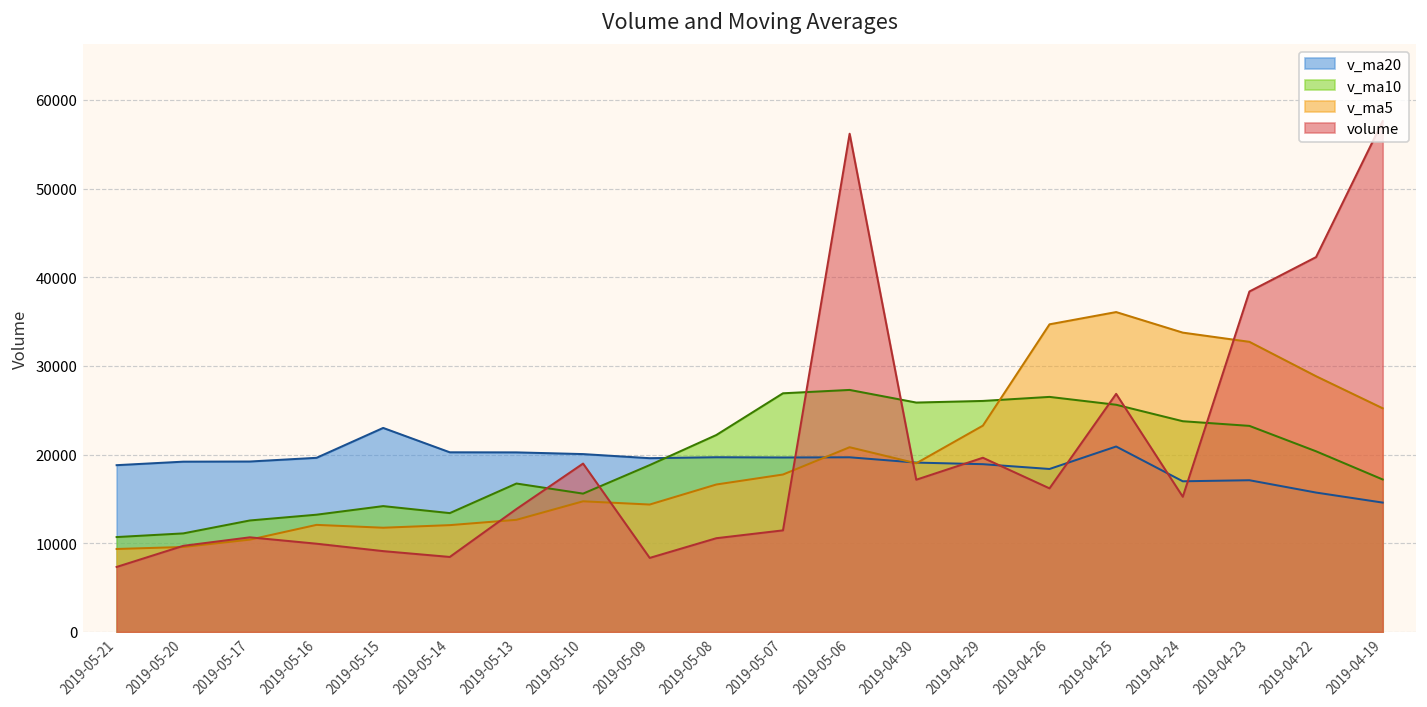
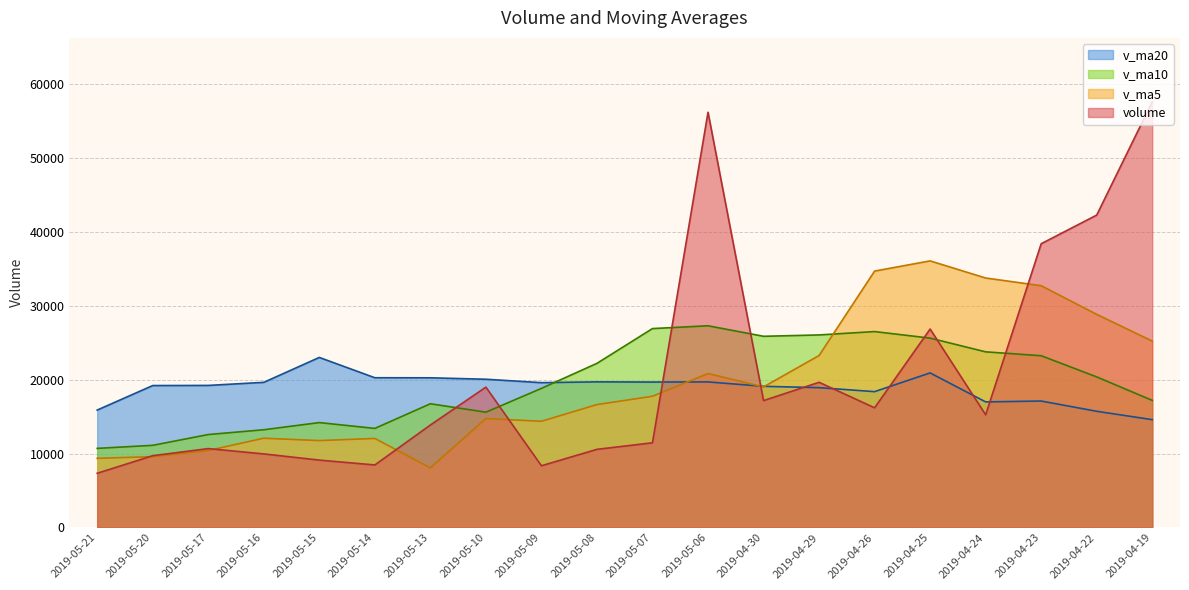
v_ma20, 2019-05-21: 19000 -> 16000
v_ma5, 2019-05-13: 13000 -> 8000
